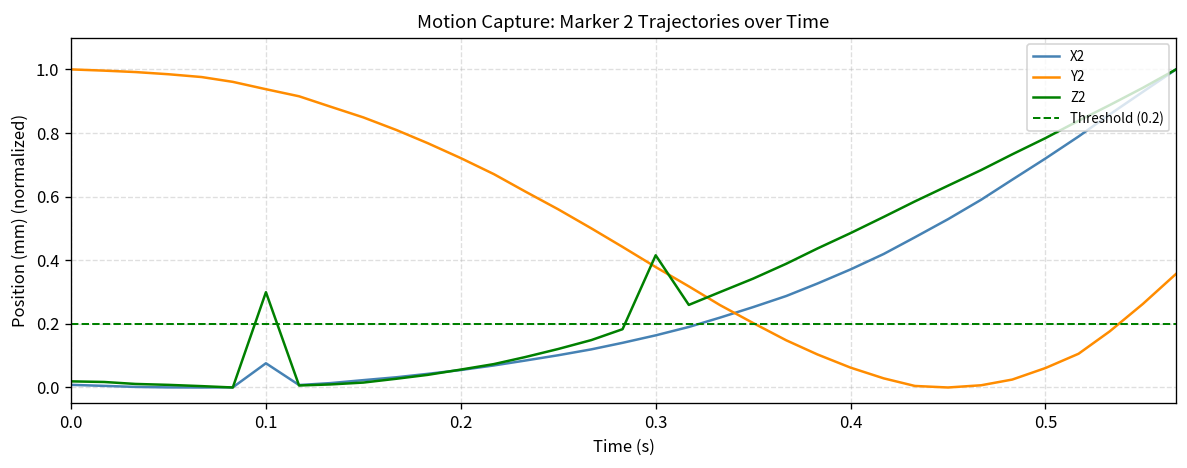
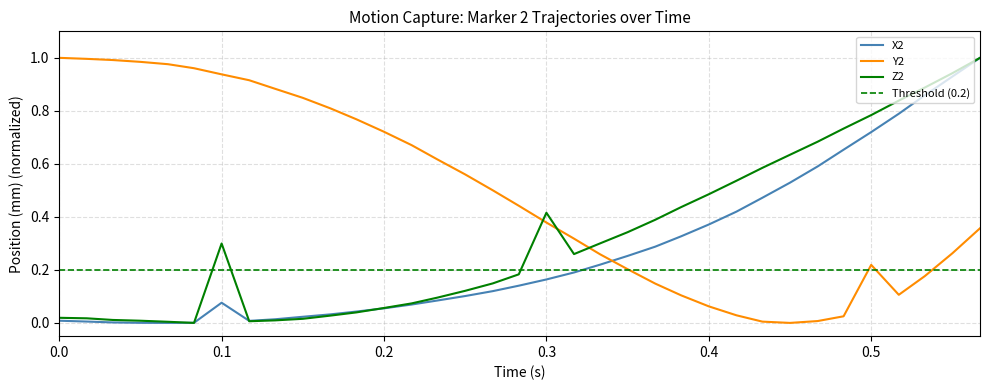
Y2, 0.5: 0.06 -> 0.22
